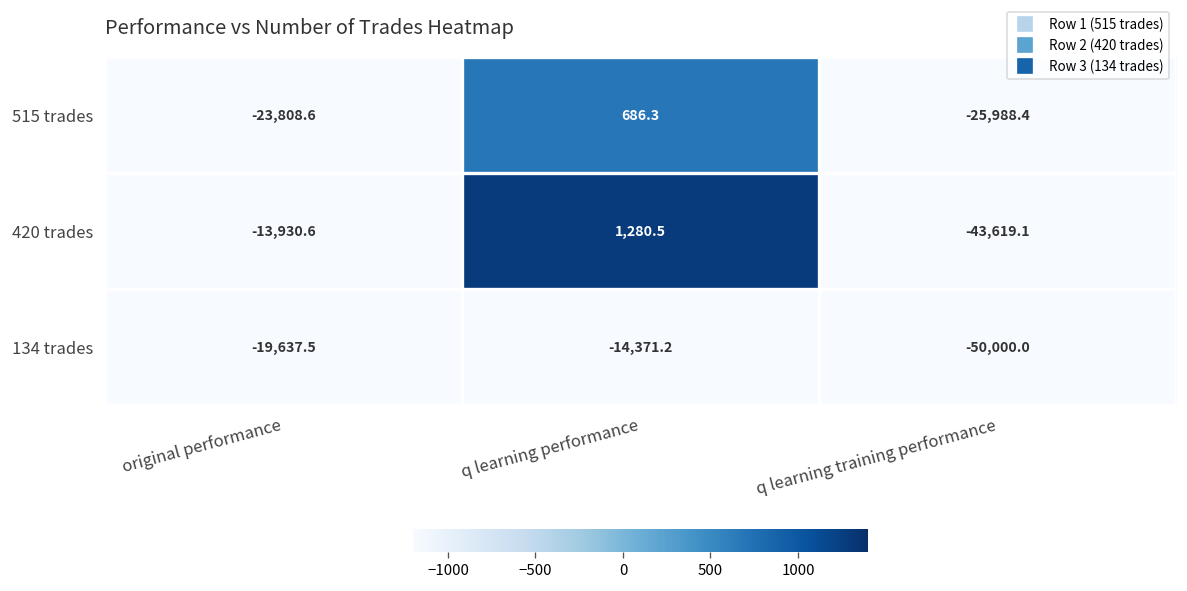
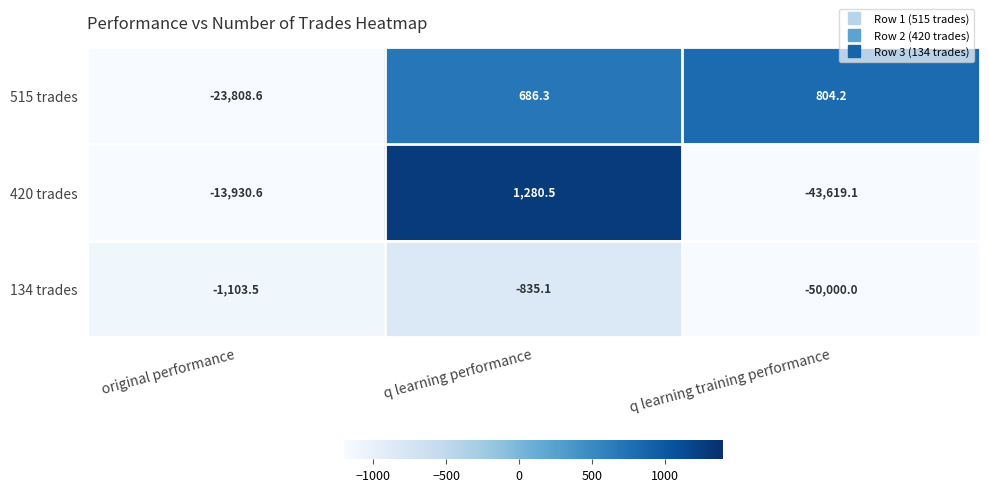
515 trades, q learning training performance: -25,988.4 -> 804.2
134 trades, original performance: -19,637.5 -> -1,103.5
134 trades, q learning performance: -14,371.2 -> -835.1
